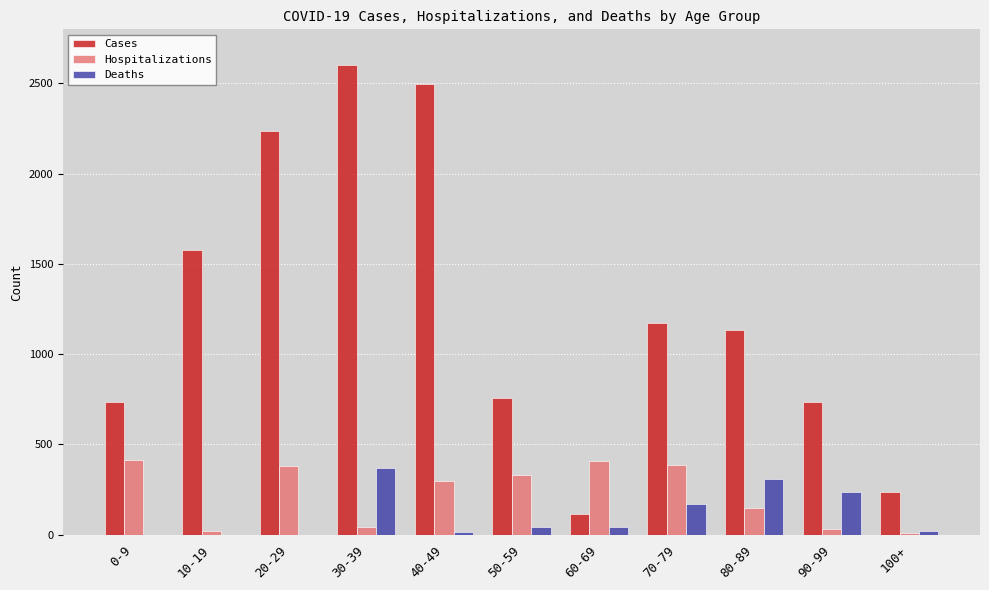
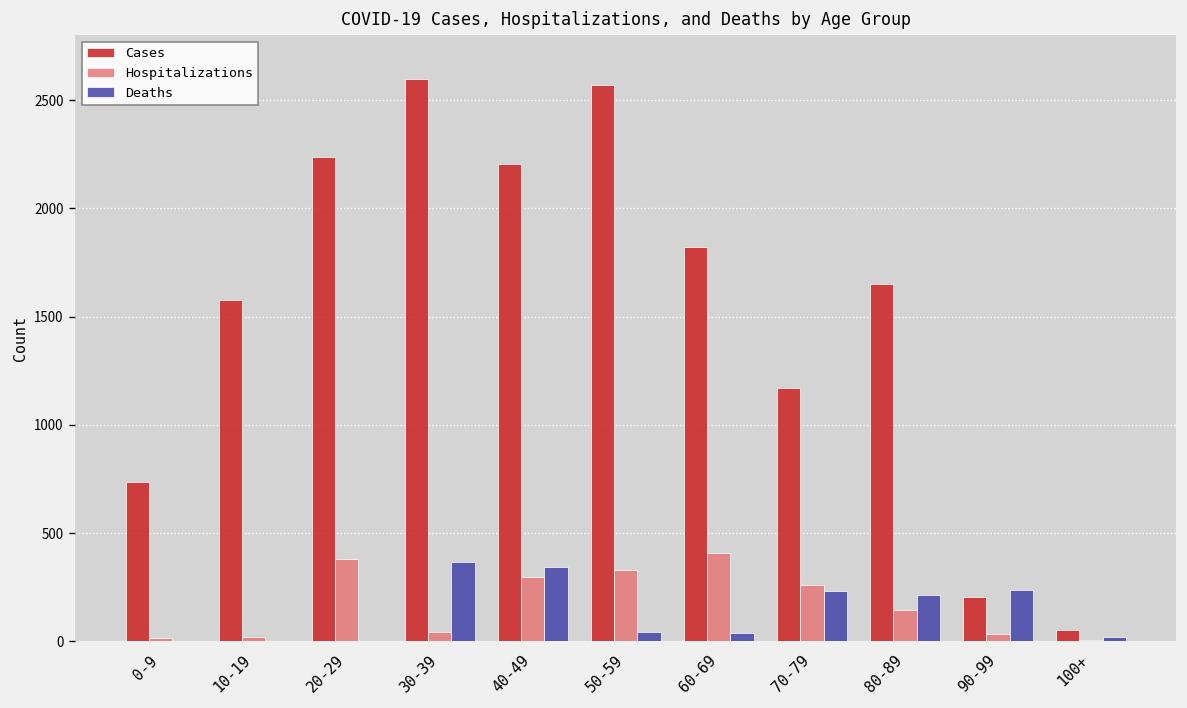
Hospitalizations, 0-9: 420 -> 10
Cases, 40-49: 2500 -> 2200
Deaths, 40-49: 10 -> 350
Cases, 50-59: 760 -> 2570
Cases, 60-69: 110 -> 1820
Hospitalizations, 70-79: 390 -> 260
Deaths, 70-79: 170 -> 240
Cases, 80-89: 1130 -> 1650
Deaths, 80-89: 310 -> 220
Cases, 90-99: 740 -> 200
Cases, 100+: 240 -> 50
